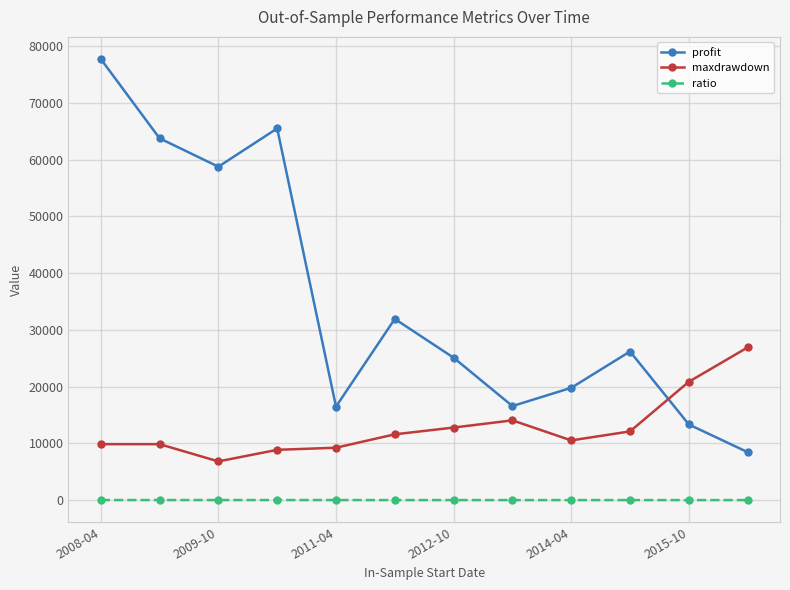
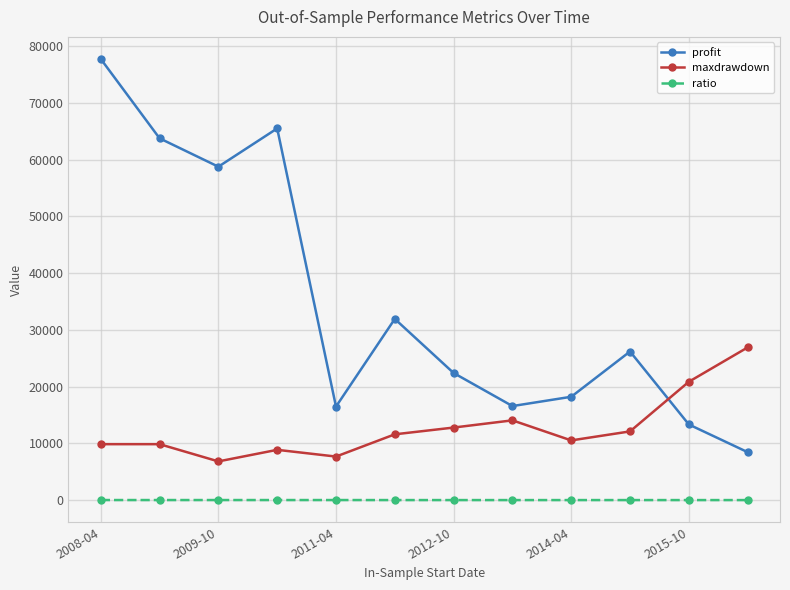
maxdrawdown, 2011-04: 9000 -> 8000
profit, 2012-10: 25000 -> 22000
profit, 2014-04: 20000 -> 18000
